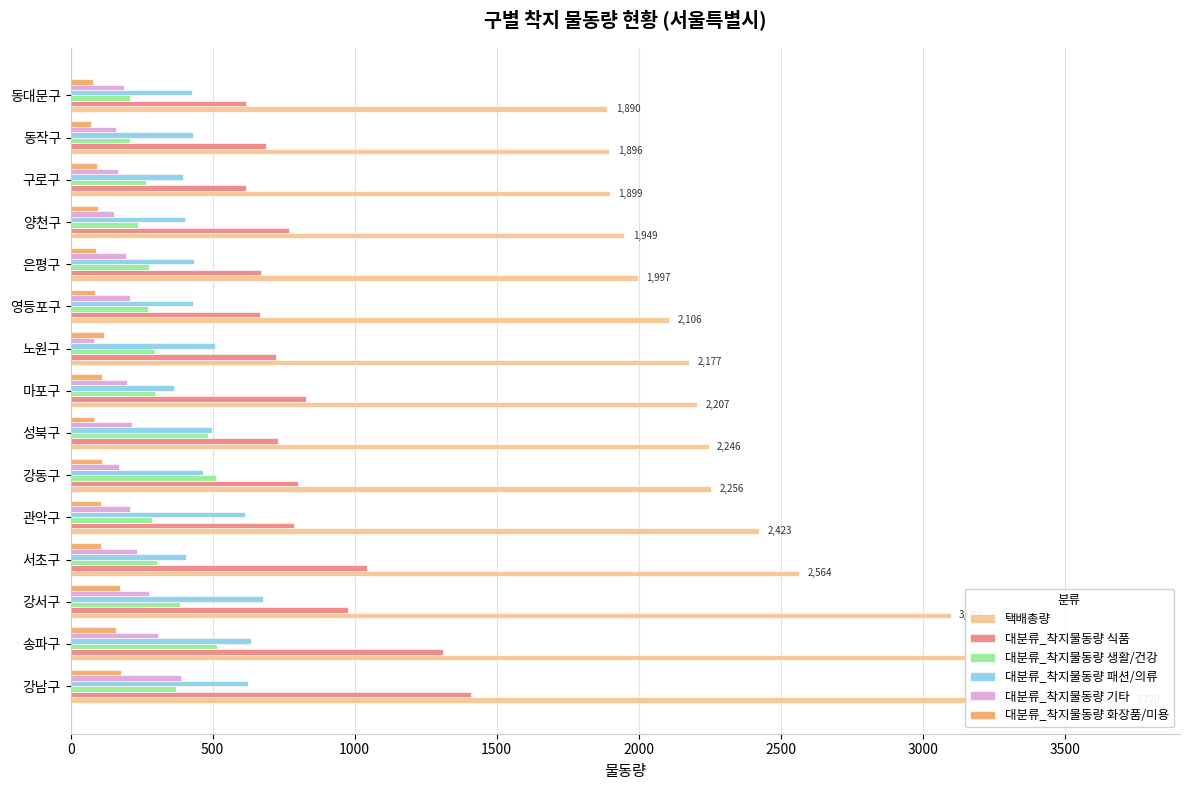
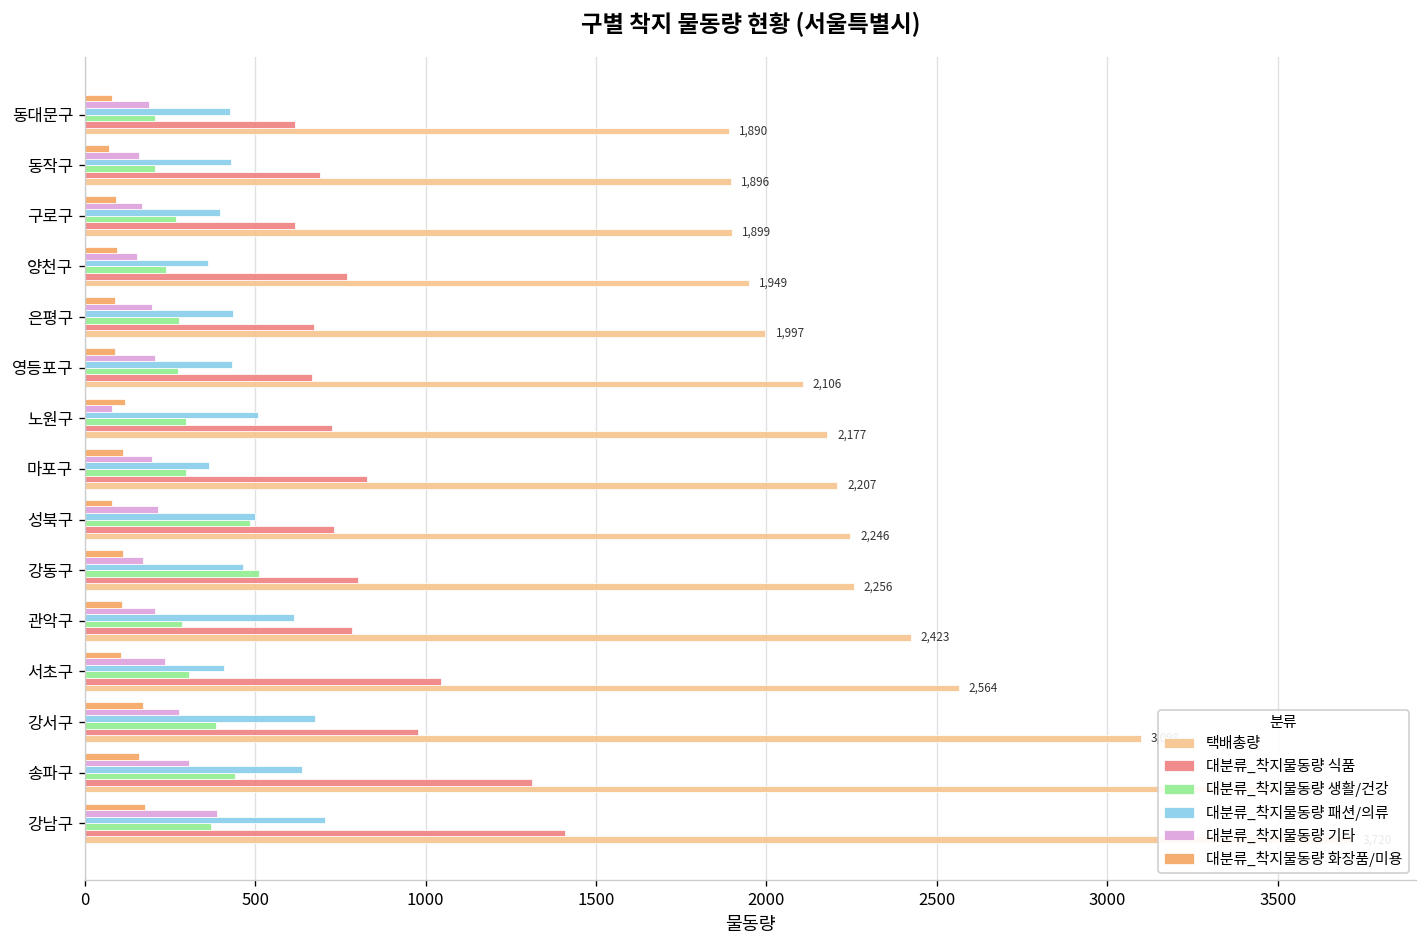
대분류_착지물동량 패션/의류, 양천구: 400 -> 360
대분류_착지물동량 생활/건강, 송파구: 520 -> 440
대분류_착지물동량 패션/의류, 강남구: 630 -> 710
